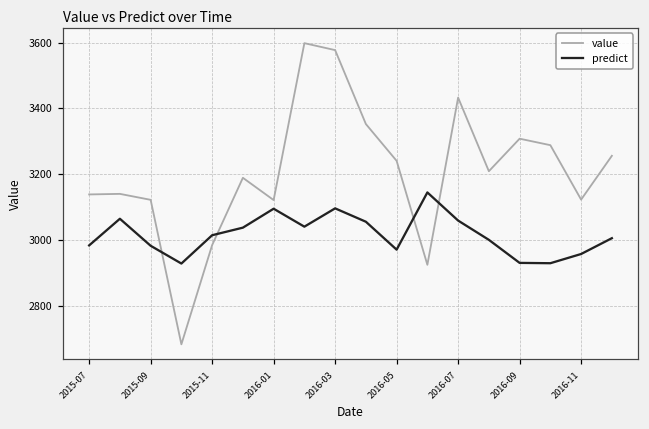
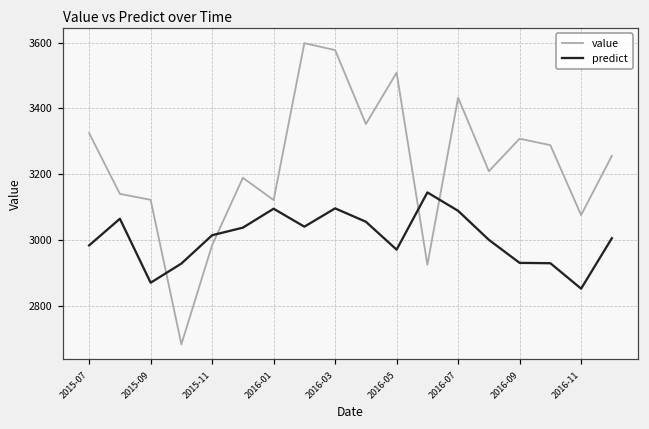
value, 2015-07: 3140 -> 3320
predict, 2015-09: 2980 -> 2870
value, 2016-05: 3240 -> 3510
predict, 2016-07: 3060 -> 3090
value, 2016-11: 3120 -> 3080
predict, 2016-11: 2960 -> 2850
